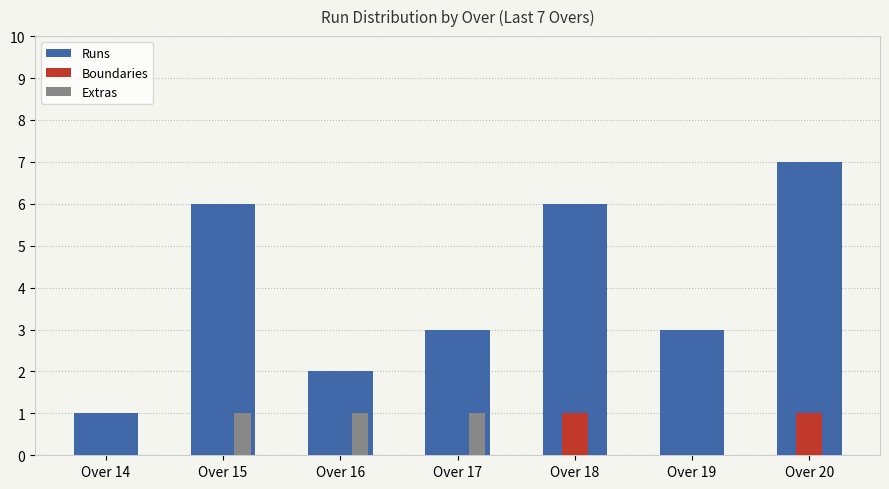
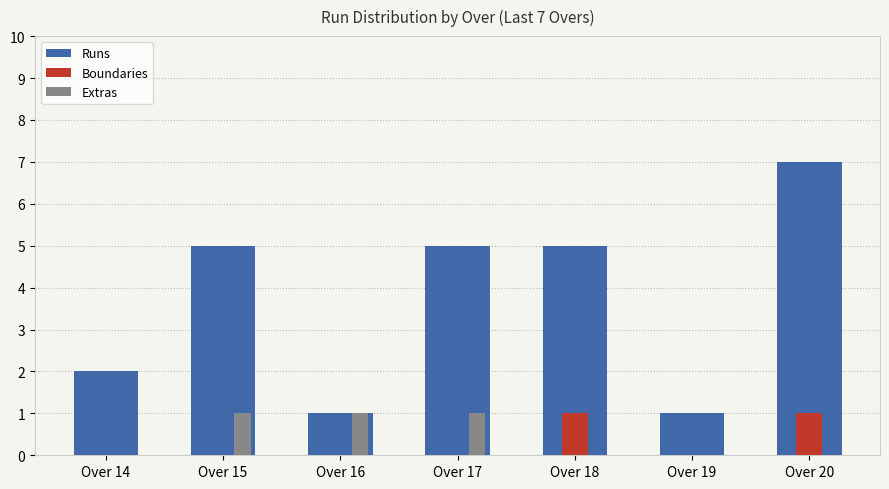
Runs, Over 14: 1 -> 2
Runs, Over 15: 6 -> 5
Runs, Over 16: 2 -> 1
Runs, Over 17: 3 -> 5
Runs, Over 18: 6 -> 5
Runs, Over 19: 3 -> 1
